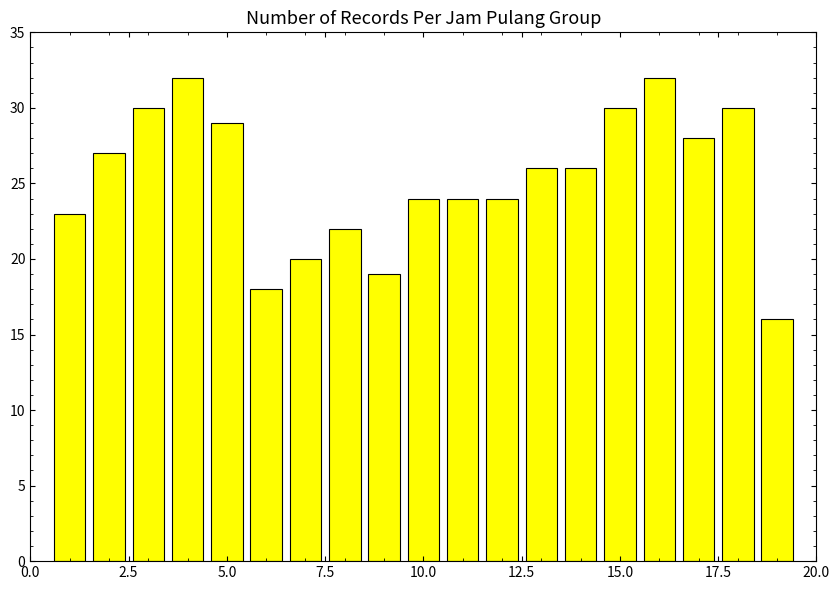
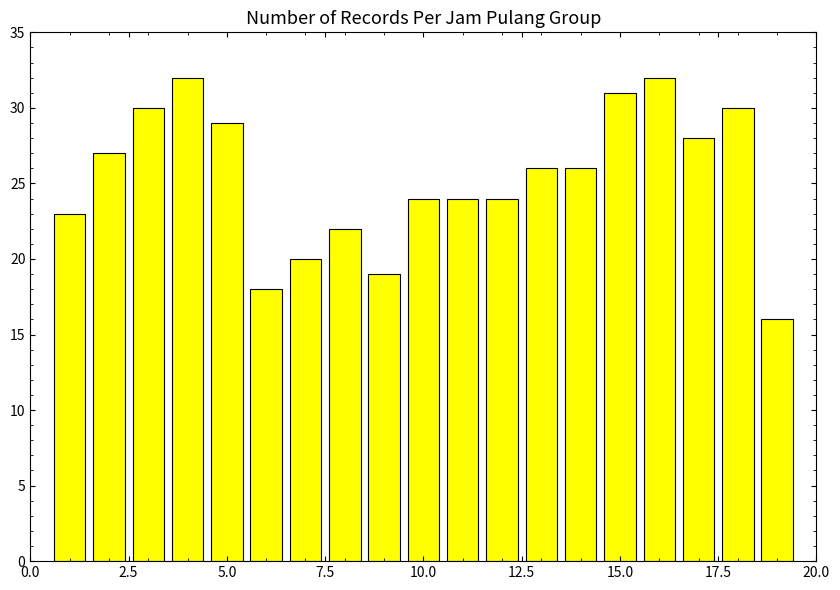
15.0: 30 -> 31
